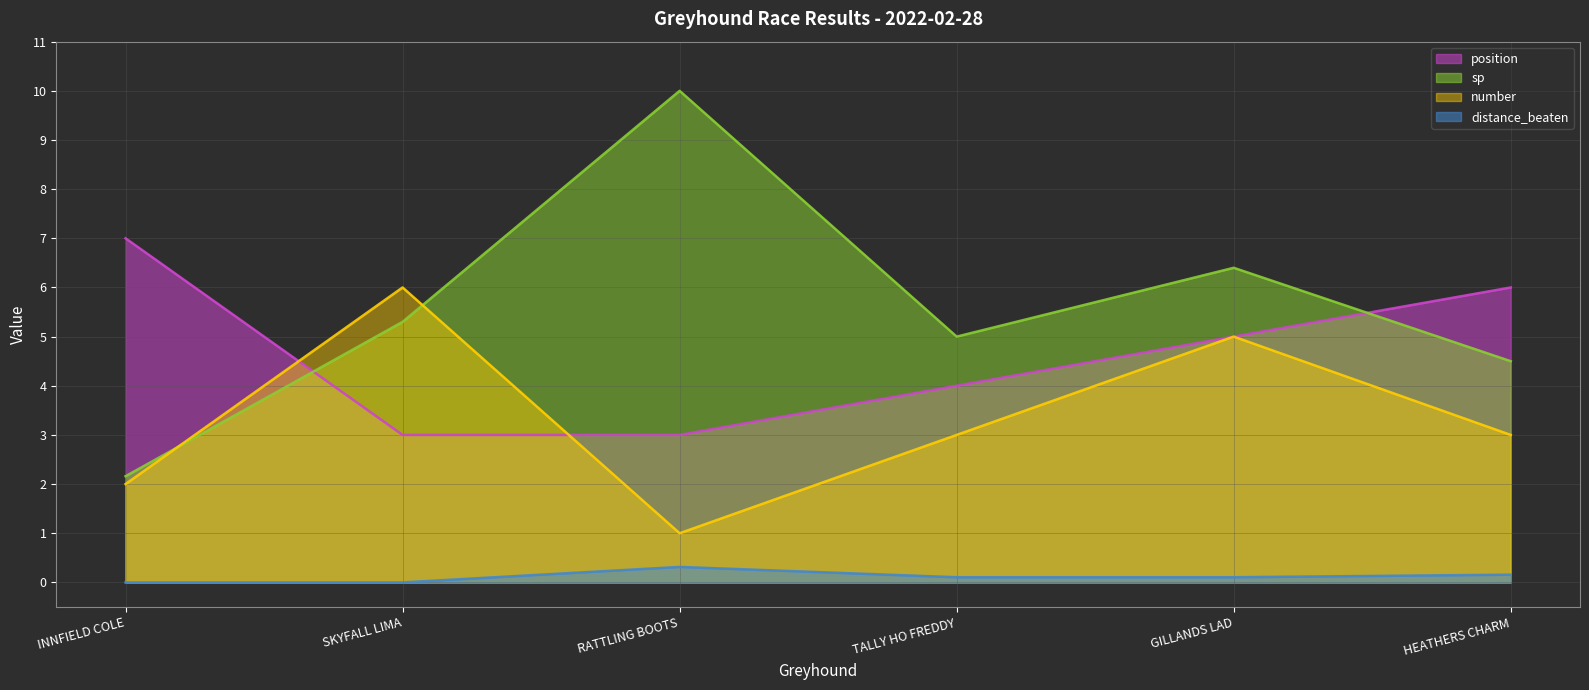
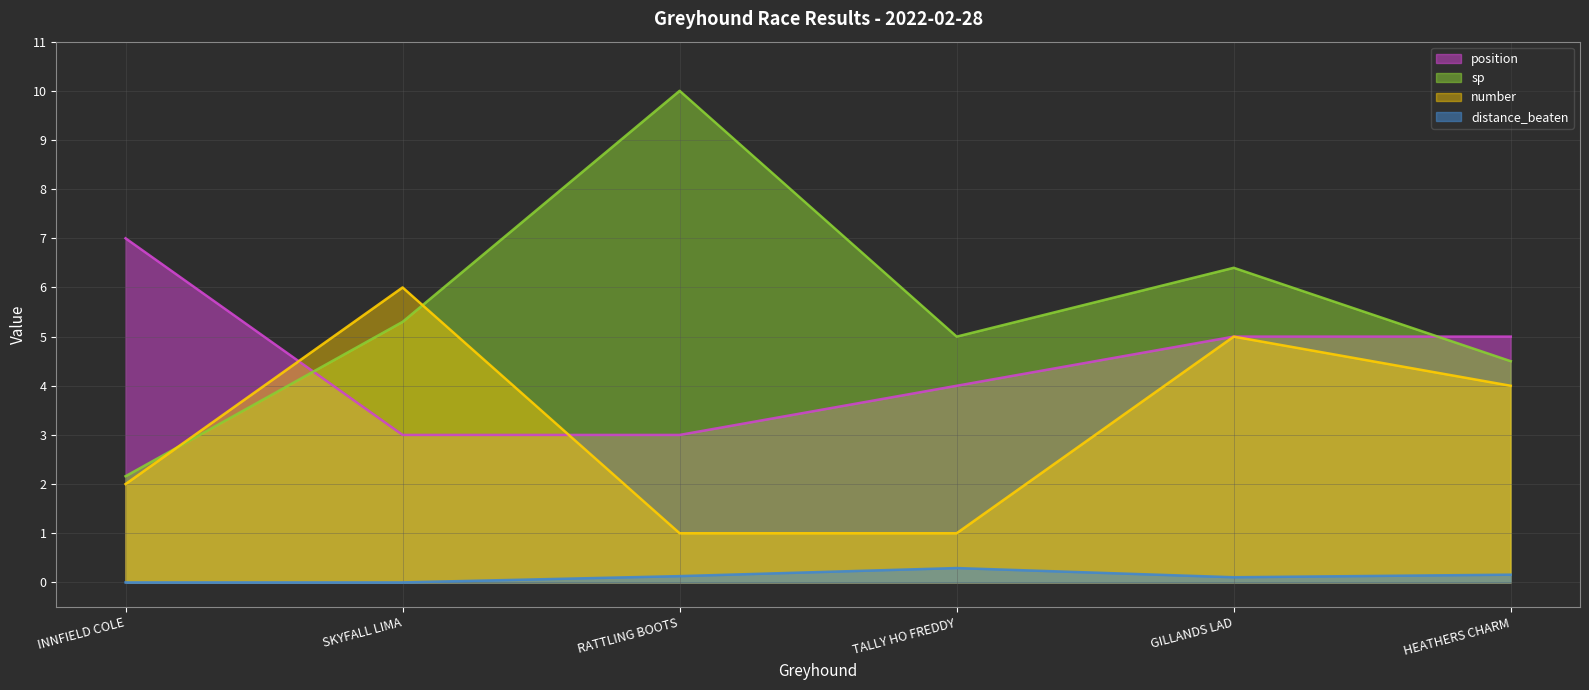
distance_beaten, RATTLING BOOTS: 0.3 -> 0.1
number, TALLY HO FREDDY: 3 -> 1
distance_beaten, TALLY HO FREDDY: 0.1 -> 0.3
position, HEATHERS CHARM: 6 -> 5
number, HEATHERS CHARM: 3 -> 4
